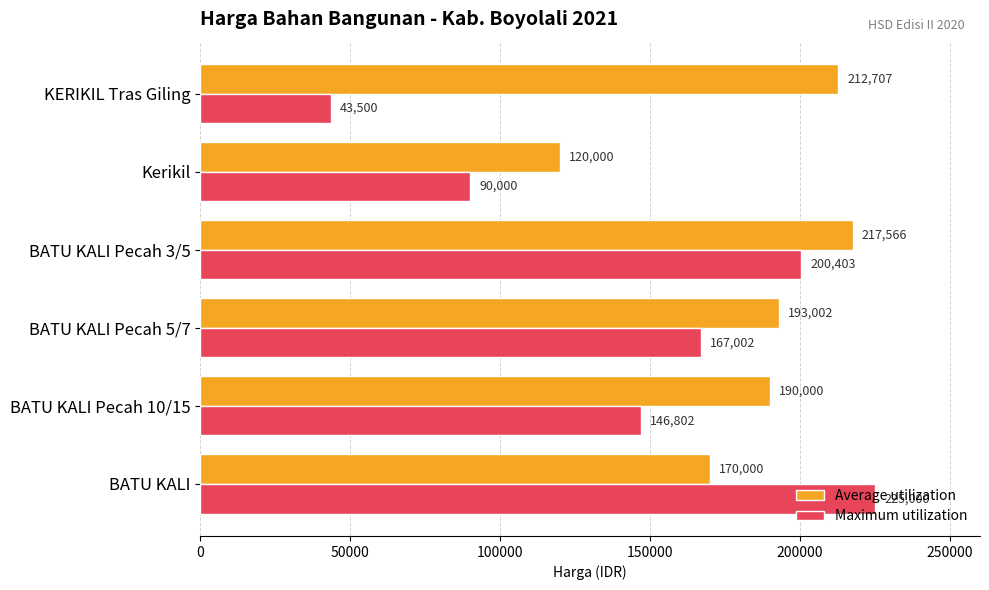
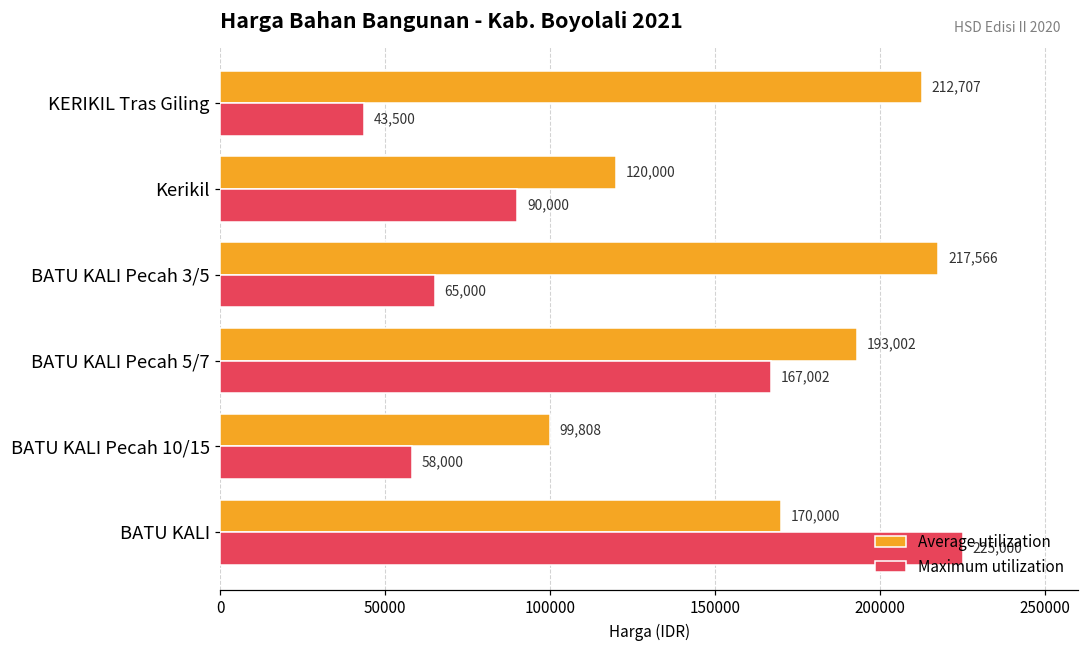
Maximum utilization, BATU KALI Pecah 3/5: 200,403 -> 65,000
Average utilization, BATU KALI Pecah 10/15: 190,000 -> 99,808
Maximum utilization, BATU KALI Pecah 10/15: 146,802 -> 58,000
